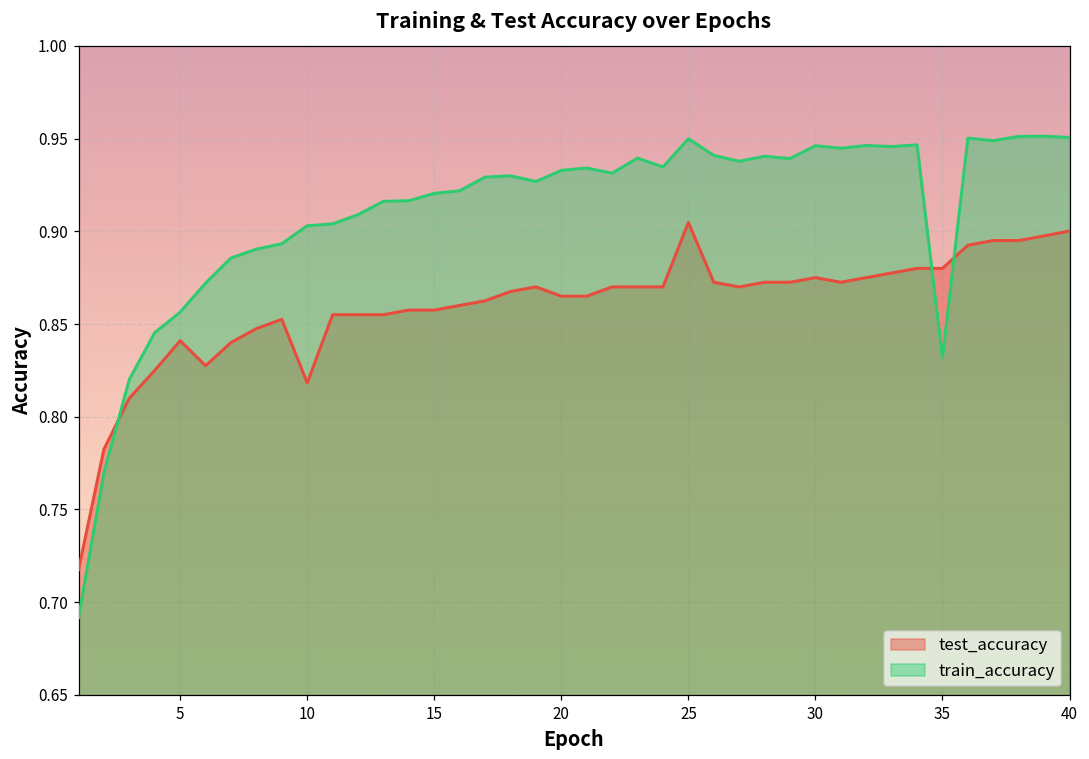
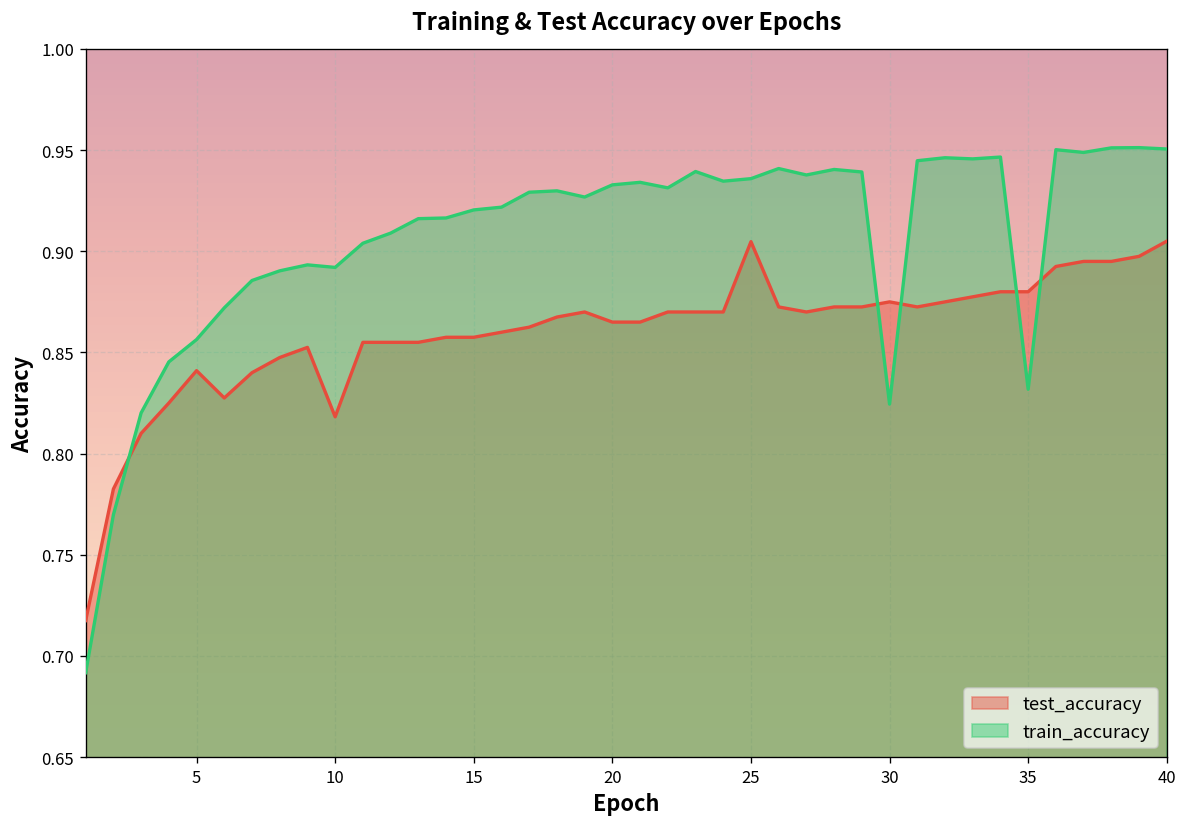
train_accuracy, 10: 0.903 -> 0.892
train_accuracy, 25: 0.950 -> 0.936
train_accuracy, 30: 0.946 -> 0.824
test_accuracy, 40: 0.900 -> 0.905
